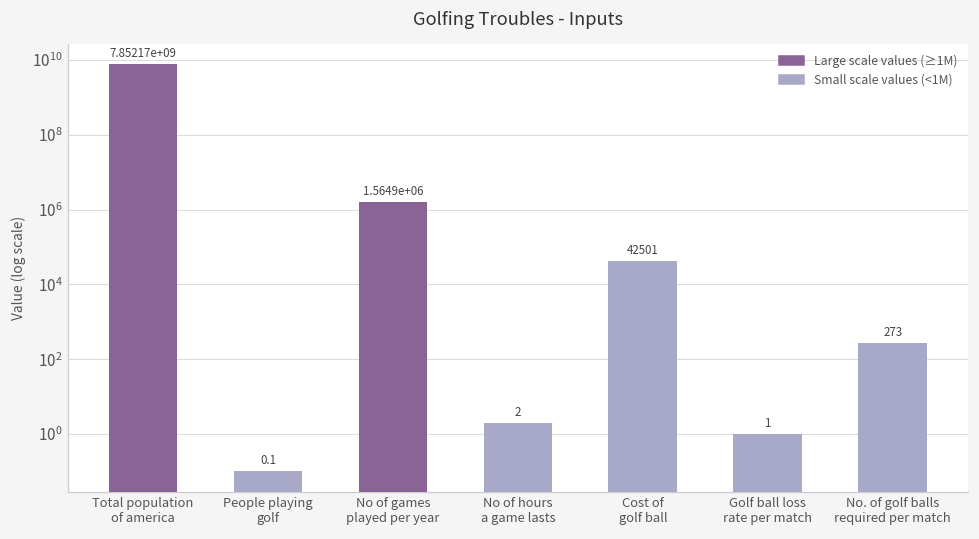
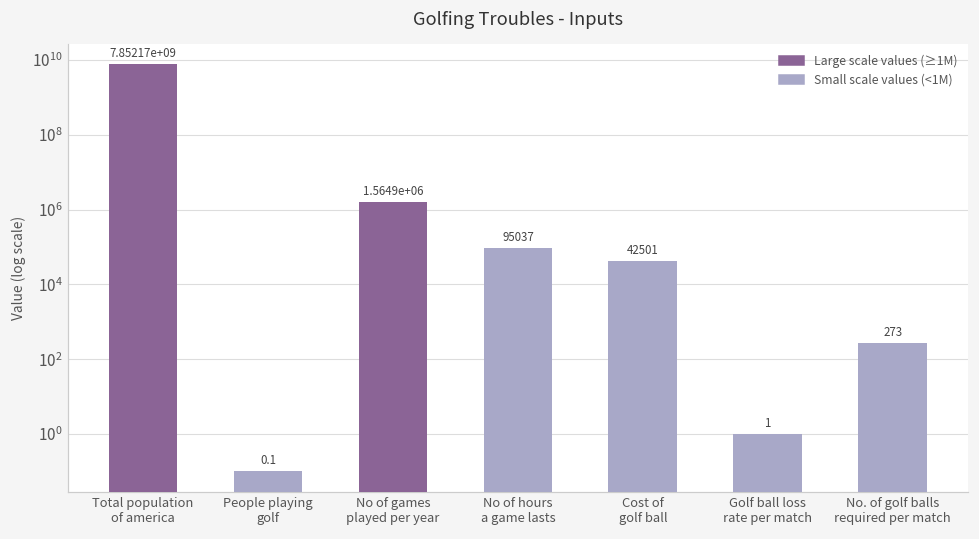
No of hours a game lasts: 2 -> 95037
